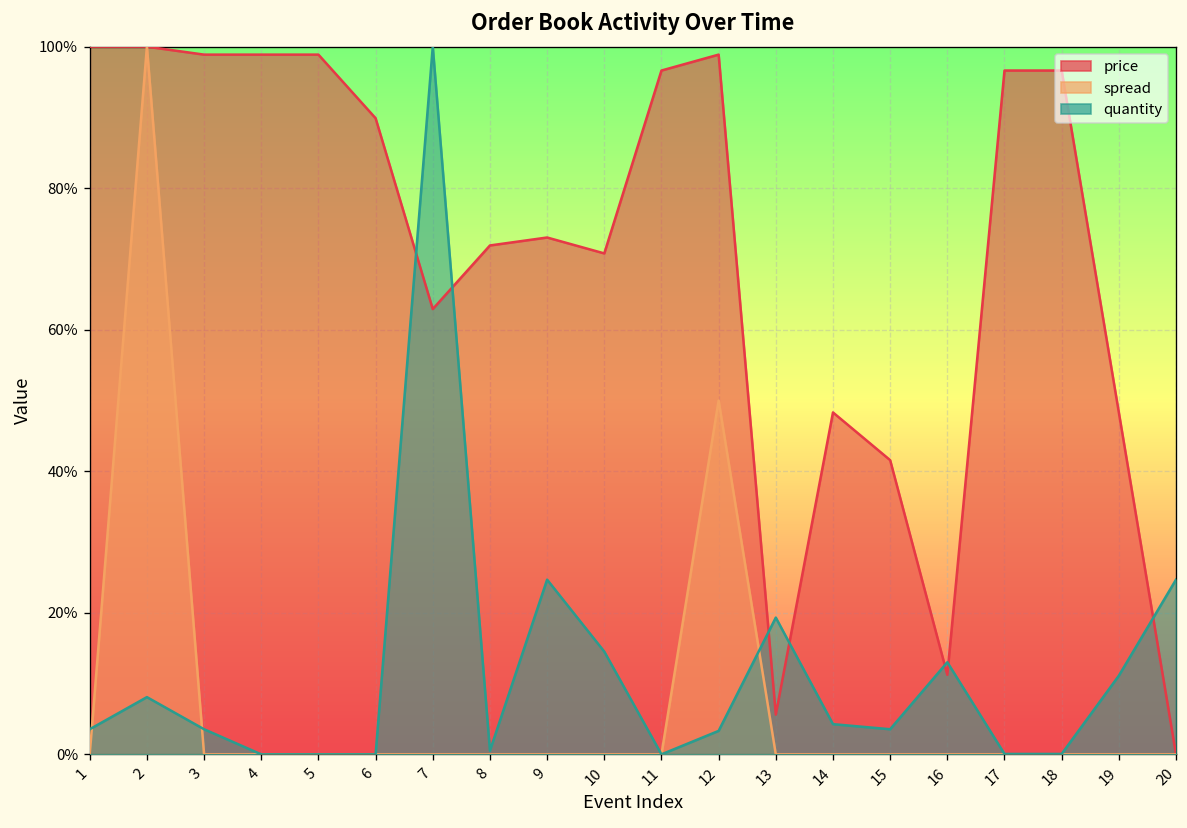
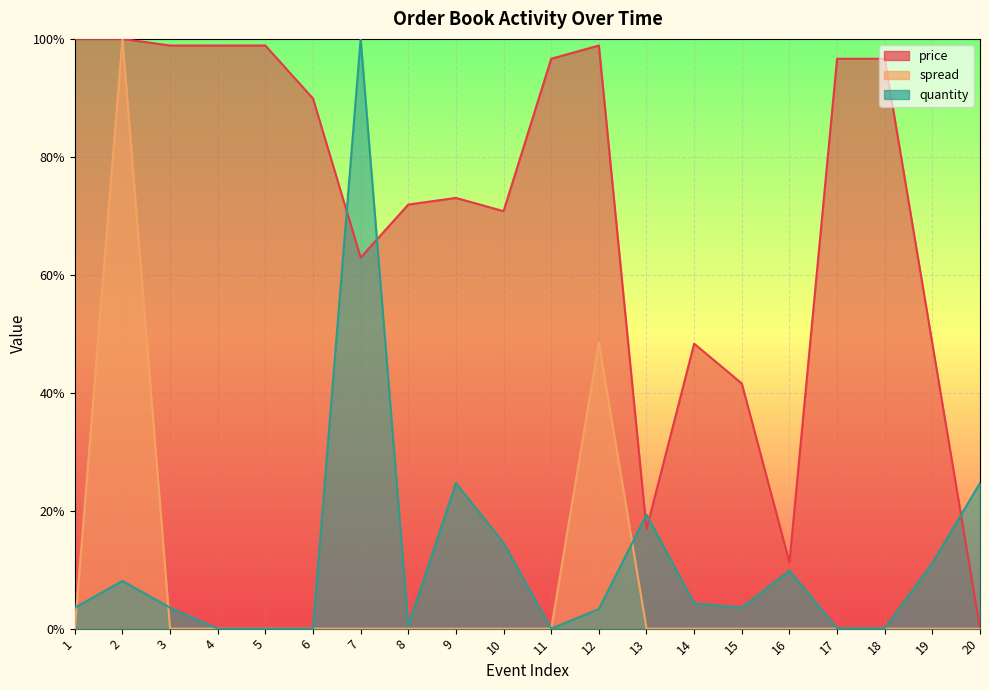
spread, 12: 50% -> 49%
price, 13: 6% -> 17%
quantity, 16: 13% -> 10%
